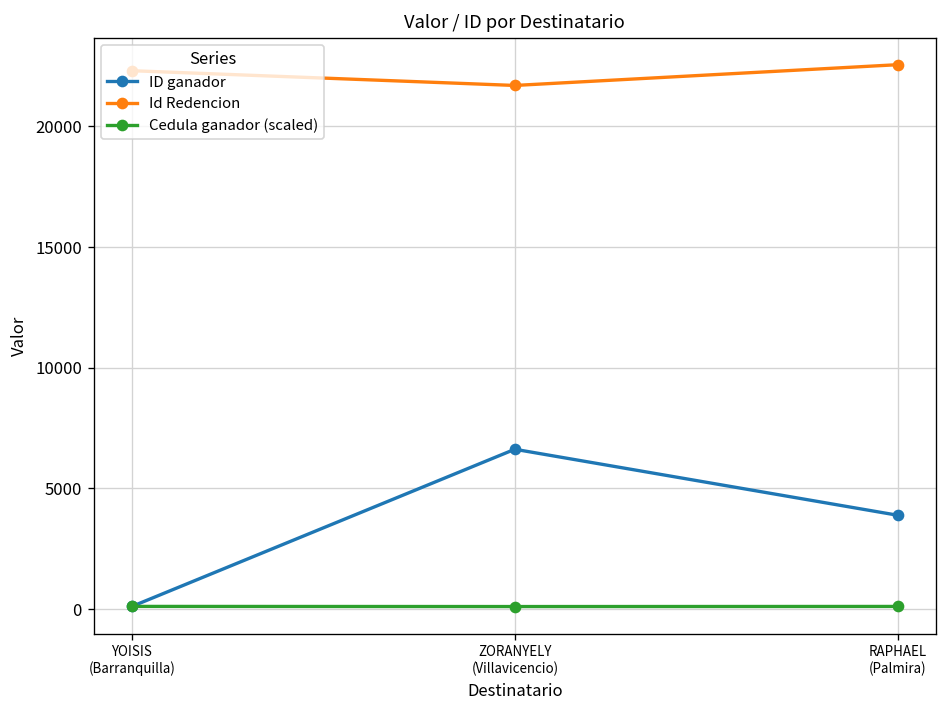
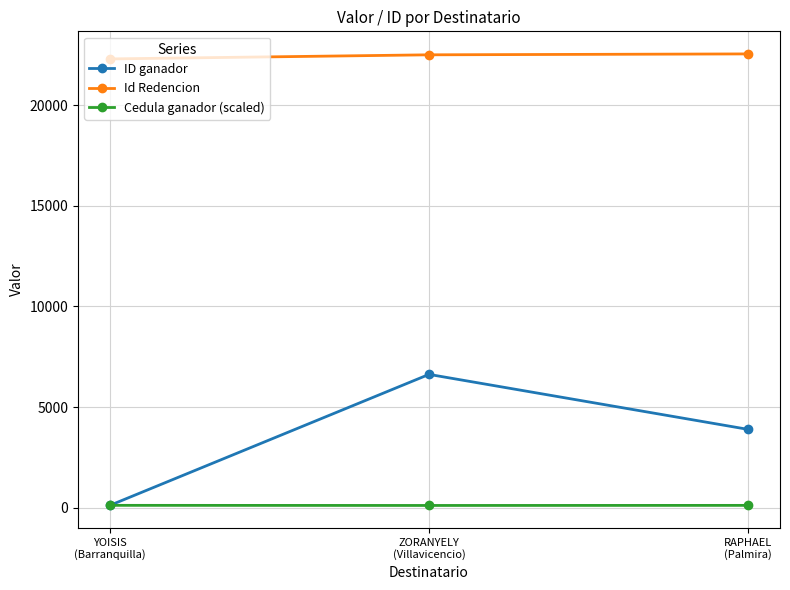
Id Redencion, ZORANYELY (Villavicencio): 21700 -> 22500
